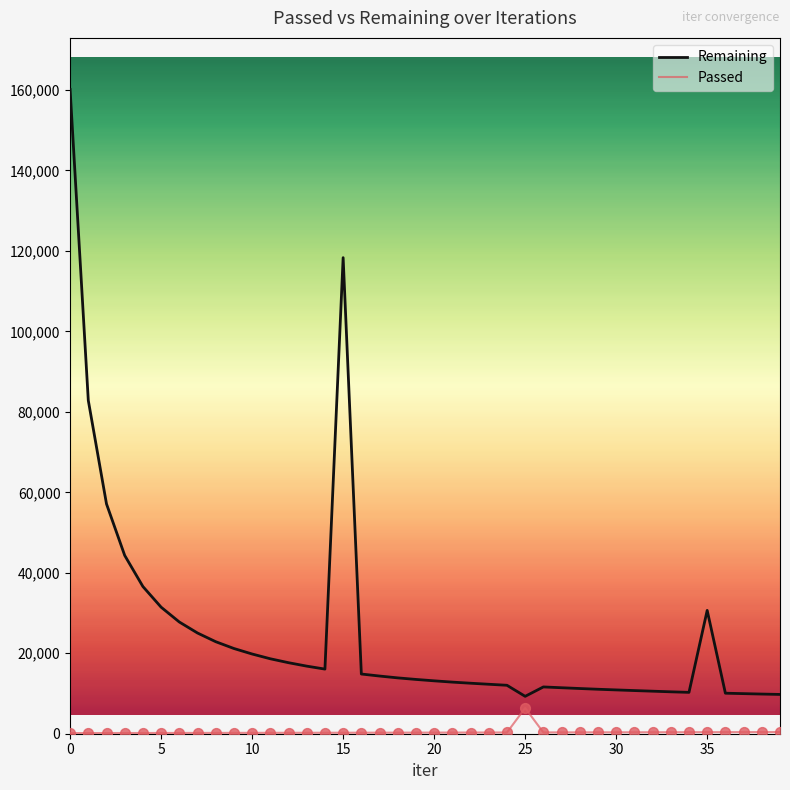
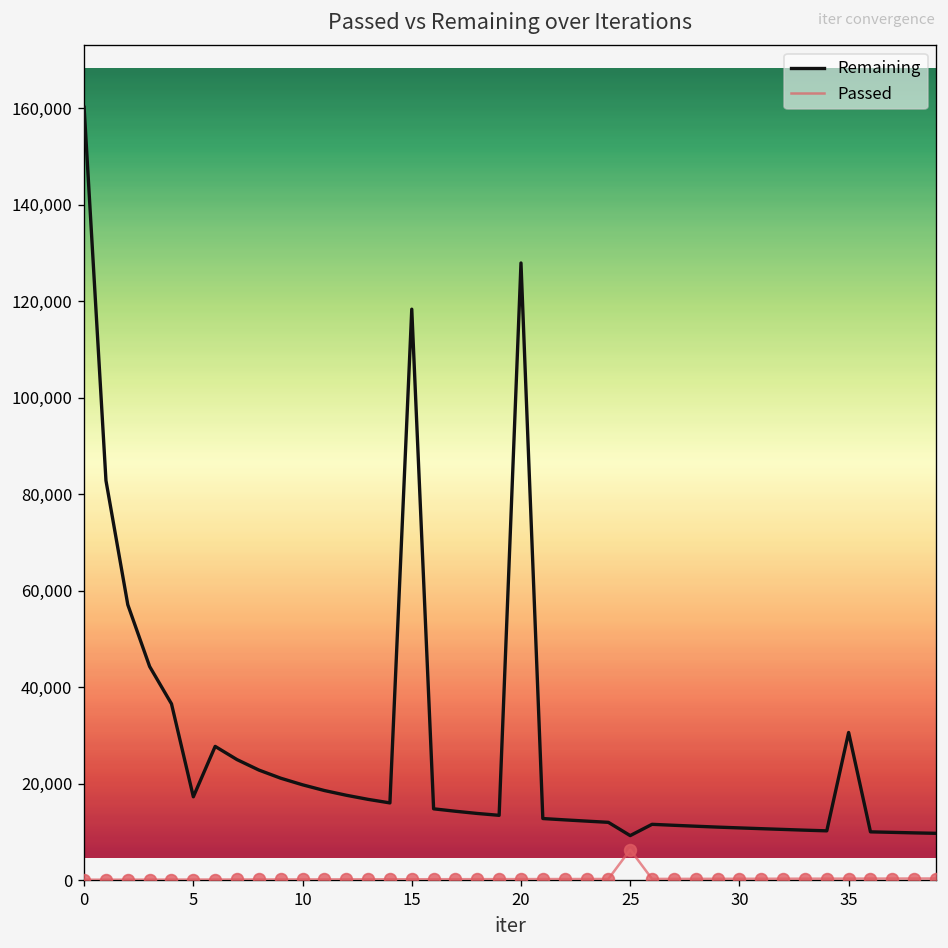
Remaining, 5: 31,000 -> 17,000
Remaining, 20: 13,000 -> 128,000
